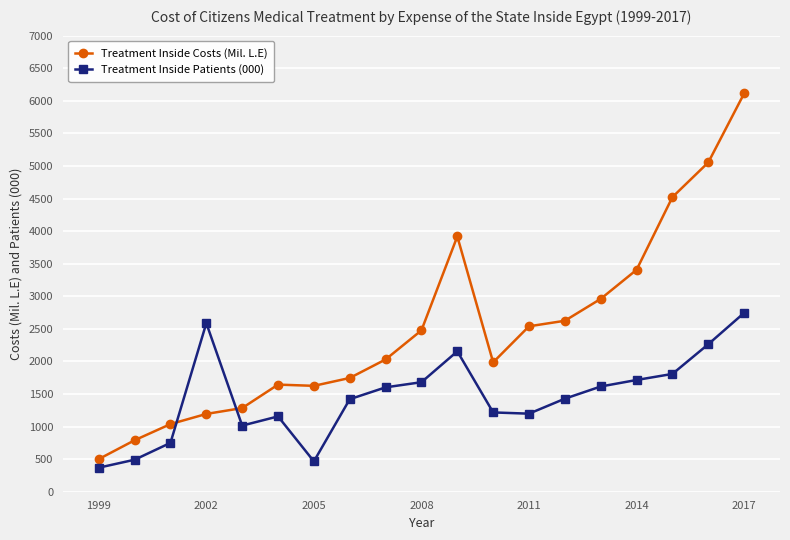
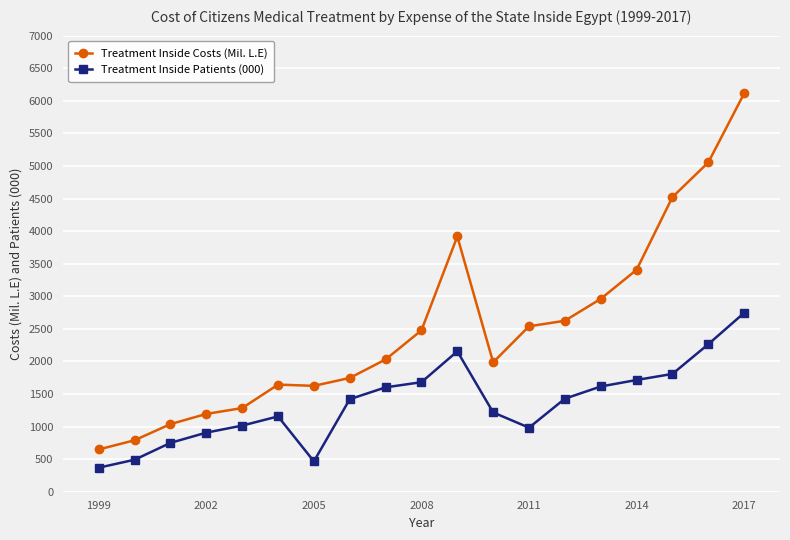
Treatment Inside Costs (Mil. L.E), 1999: 500 -> 600
Treatment Inside Patients (000), 2002: 2600 -> 900
Treatment Inside Patients (000), 2011: 1200 -> 1000
